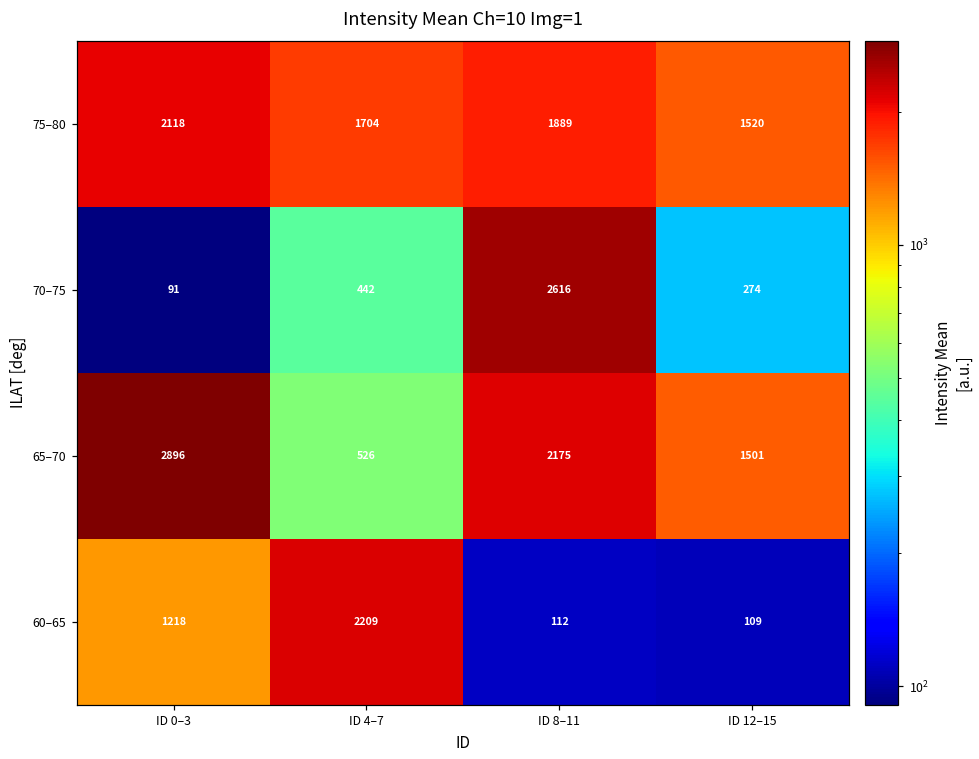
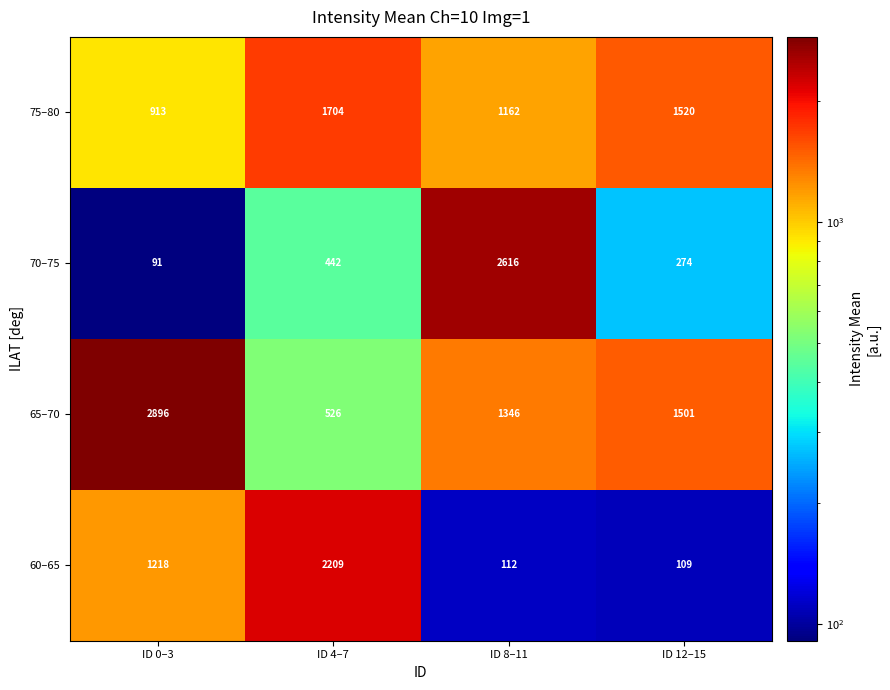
75–80, ID 0–3: 2118 -> 913
75–80, ID 8–11: 1889 -> 1162
65–70, ID 8–11: 2175 -> 1346
